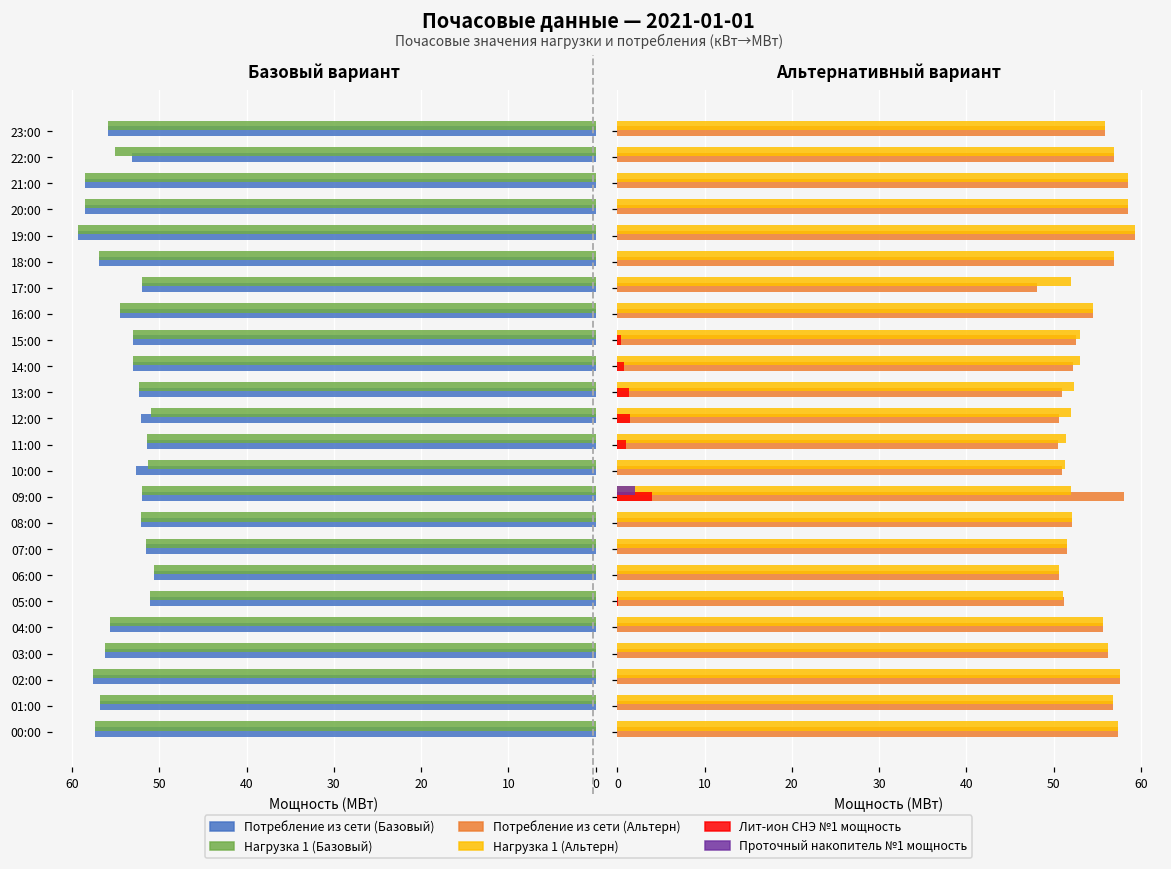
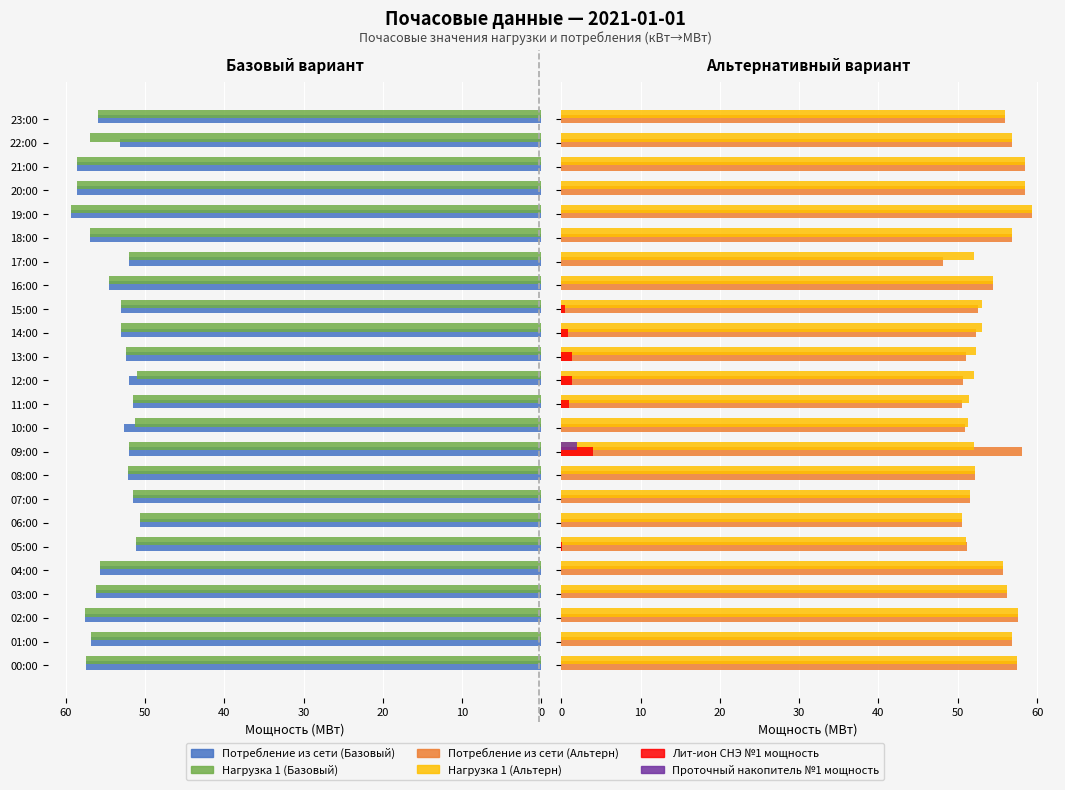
Базовый вариант, Нагрузка 1 (Базовый), 22:00: 55 -> 57
